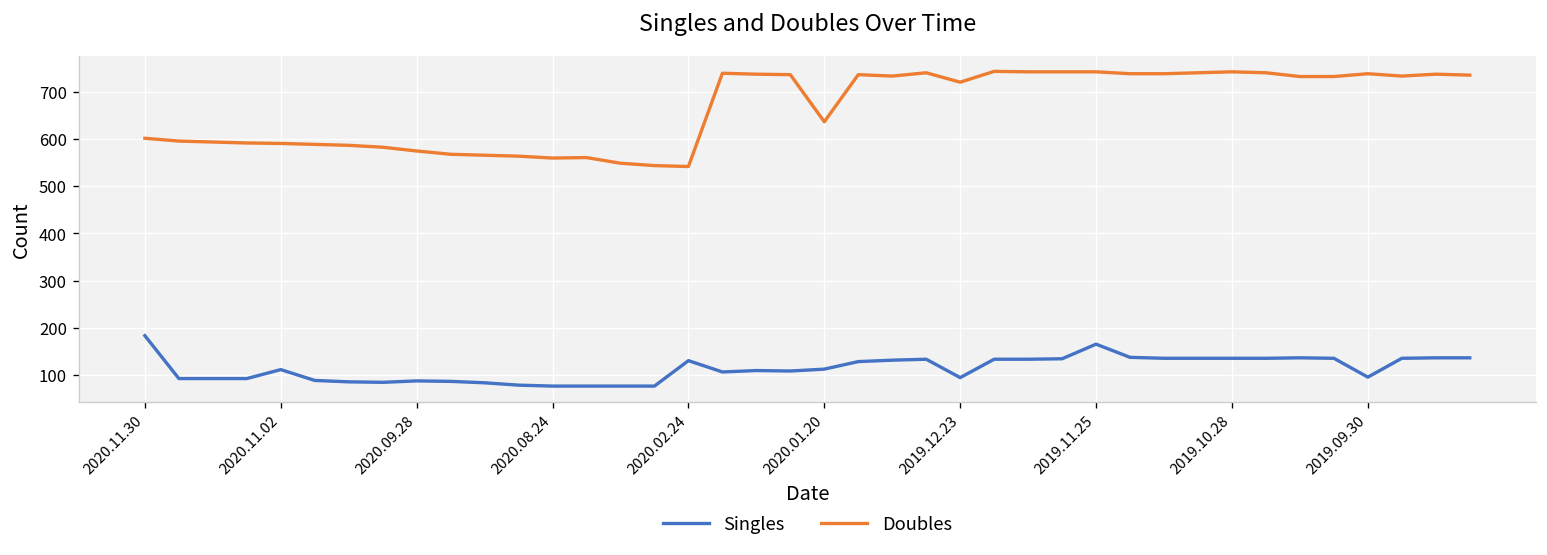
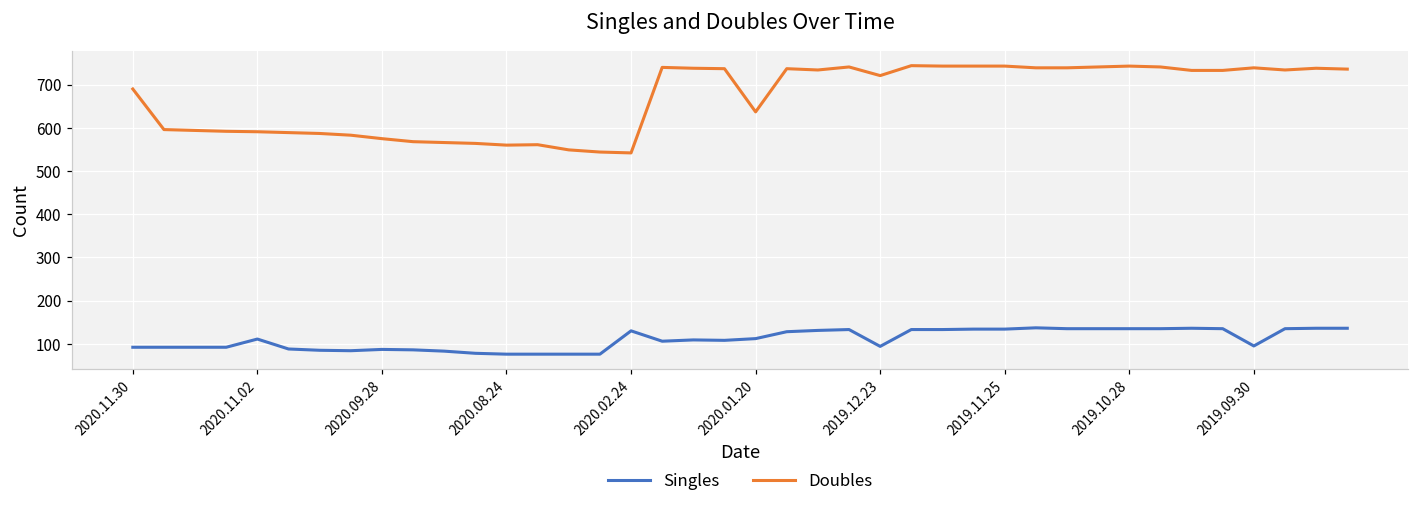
Singles, 2020.11.30: 180 -> 90
Doubles, 2020.11.30: 600 -> 690
Singles, 2019.11.25: 170 -> 130
